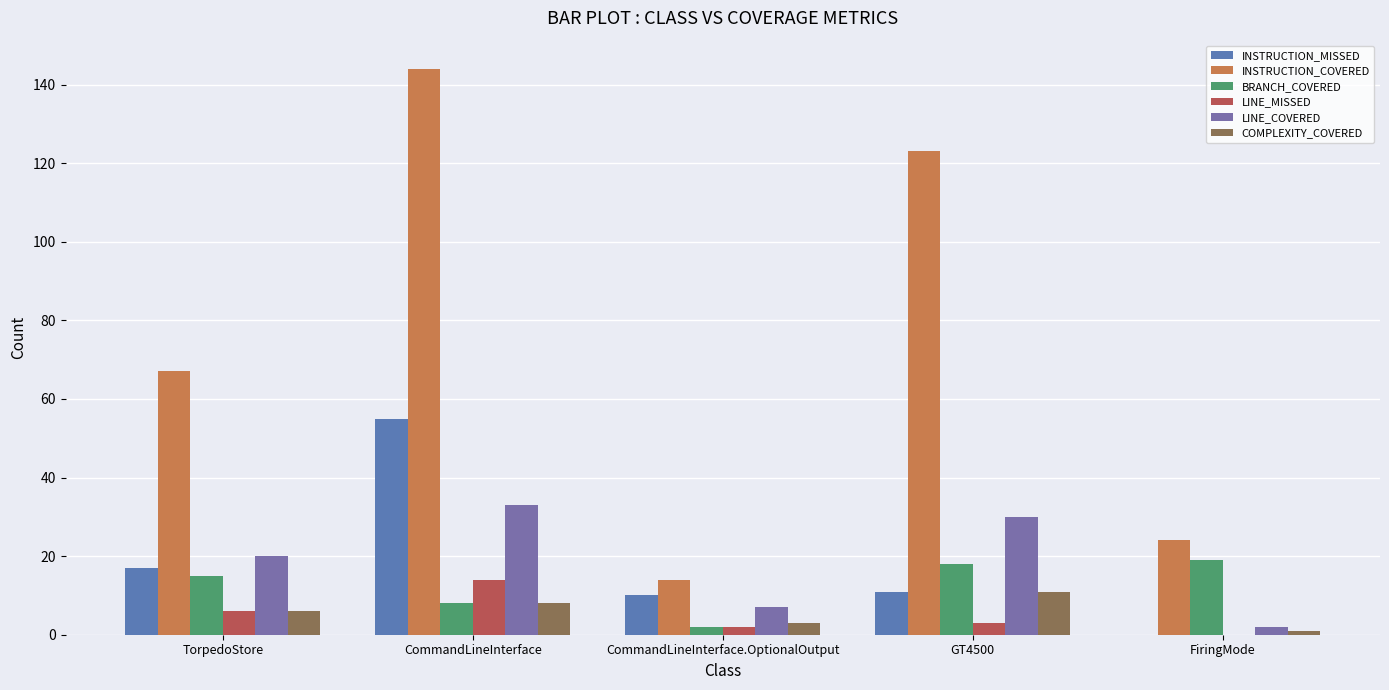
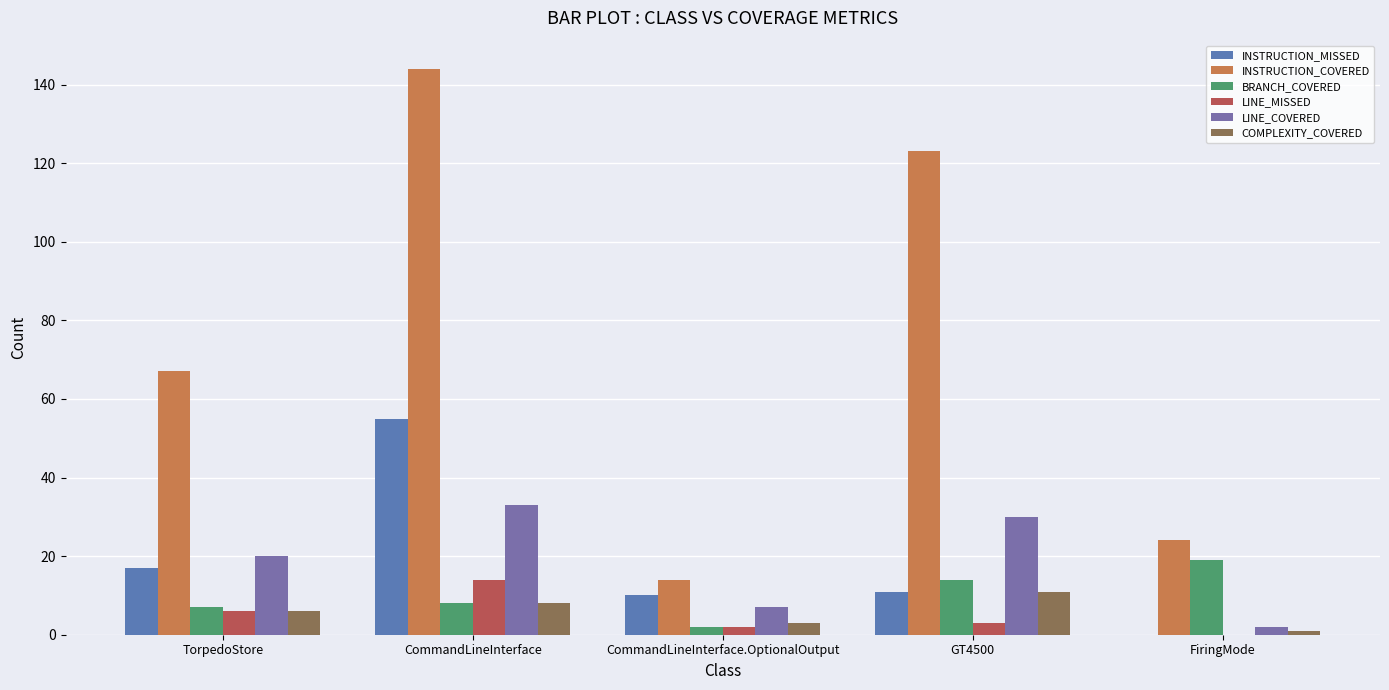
BRANCH_COVERED, TorpedoStore: 15 -> 7
BRANCH_COVERED, GT4500: 18 -> 14
